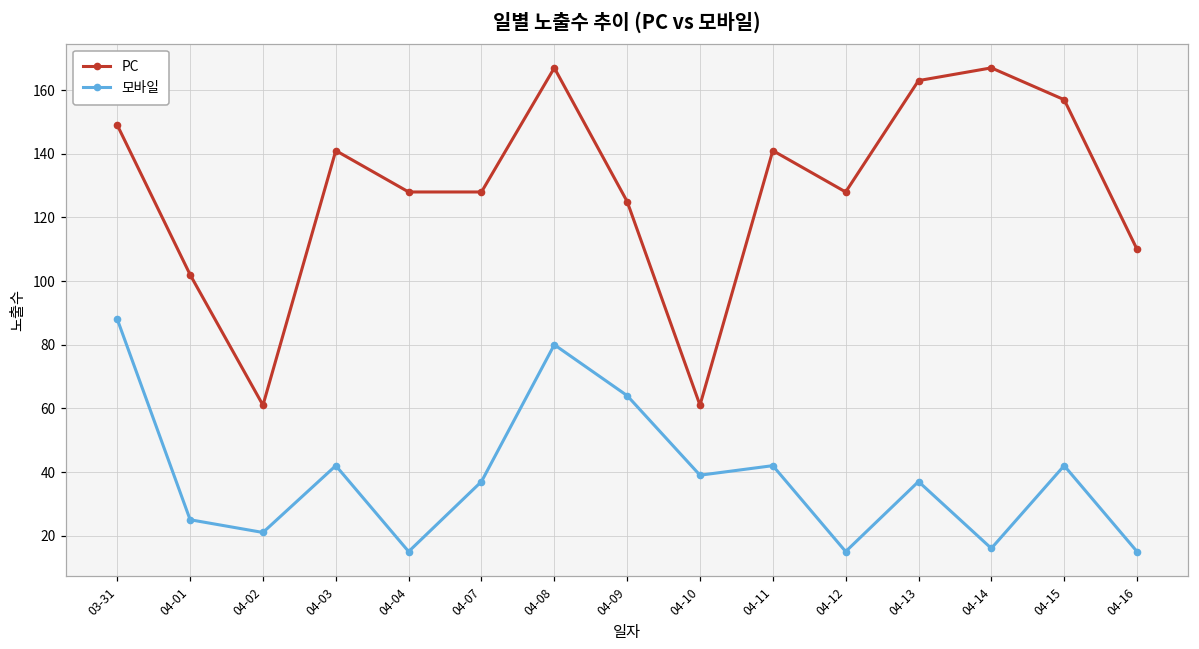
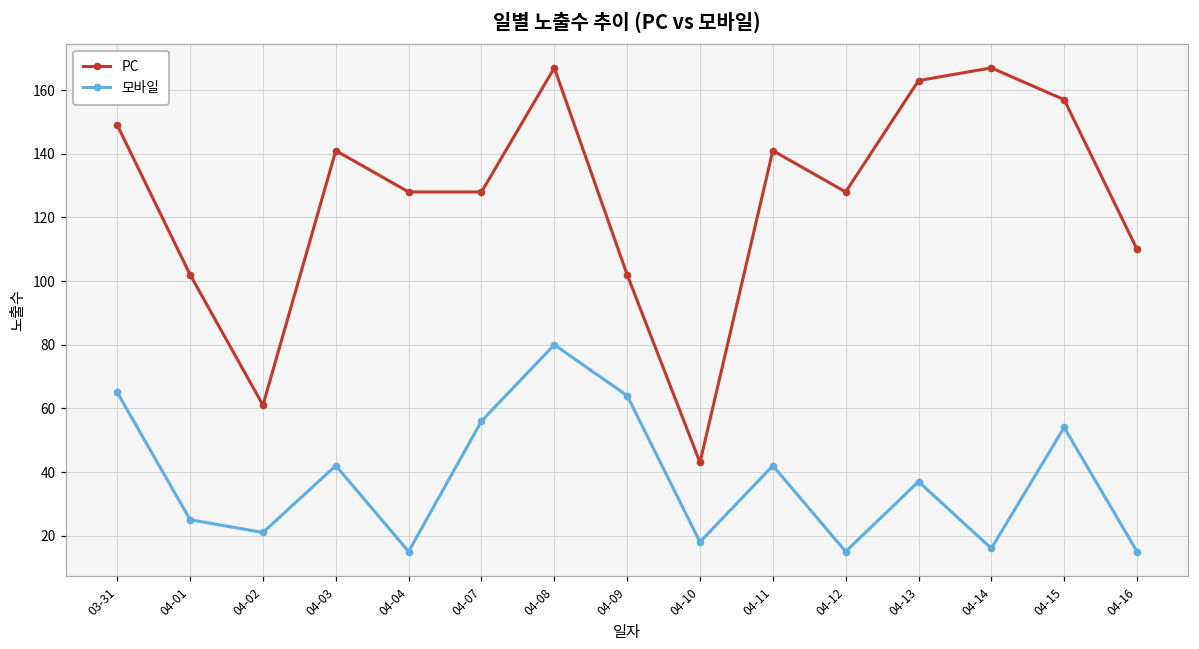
모바일, 03-31: 88 -> 65
모바일, 04-07: 37 -> 56
PC, 04-09: 125 -> 102
PC, 04-10: 61 -> 43
모바일, 04-10: 39 -> 18
모바일, 04-15: 42 -> 54
